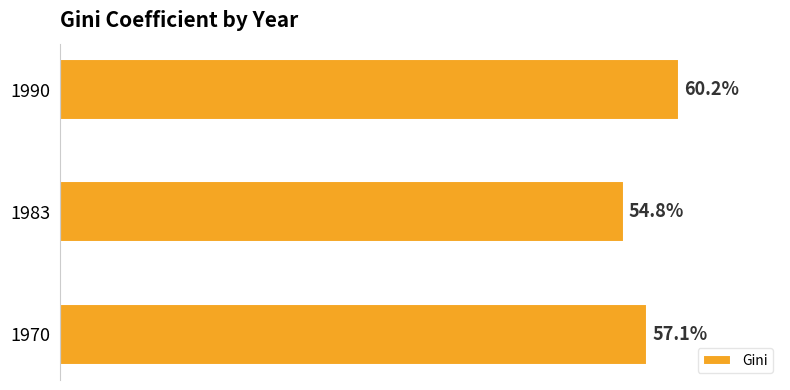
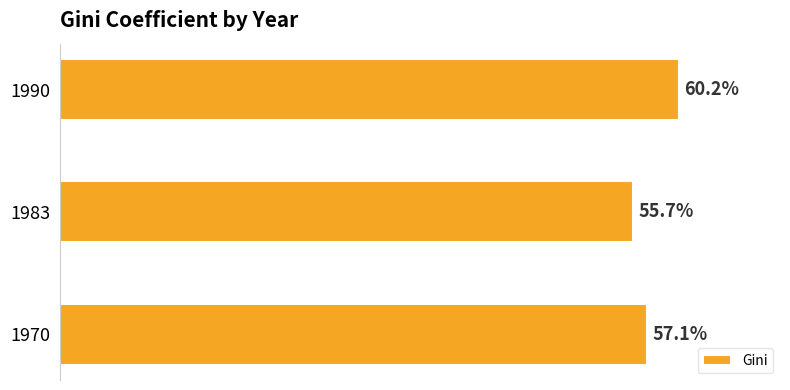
1983: 54.8% -> 55.7%
